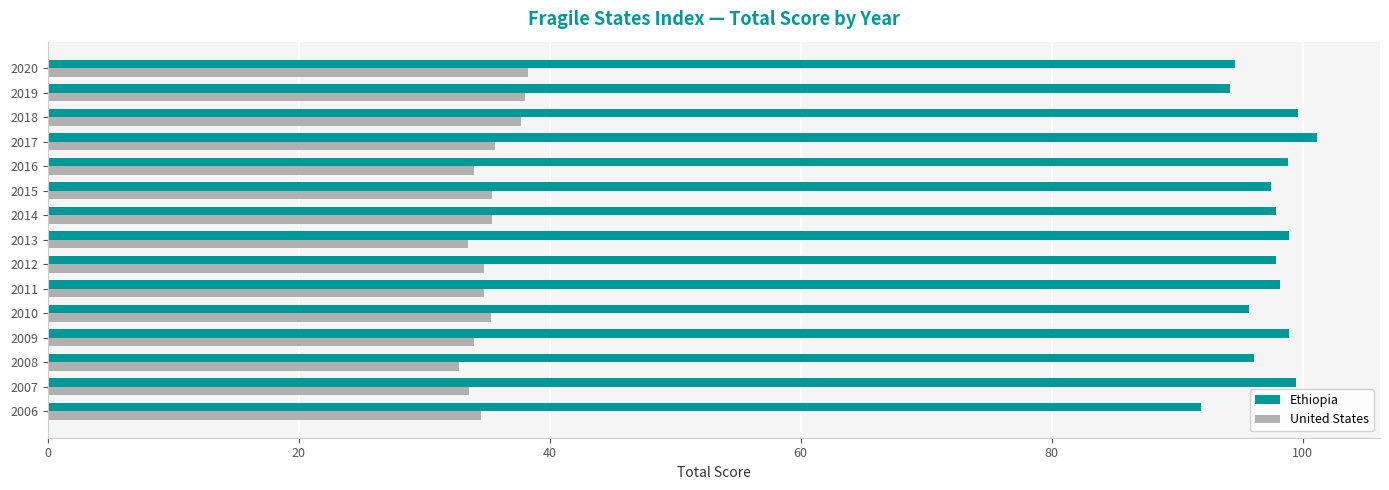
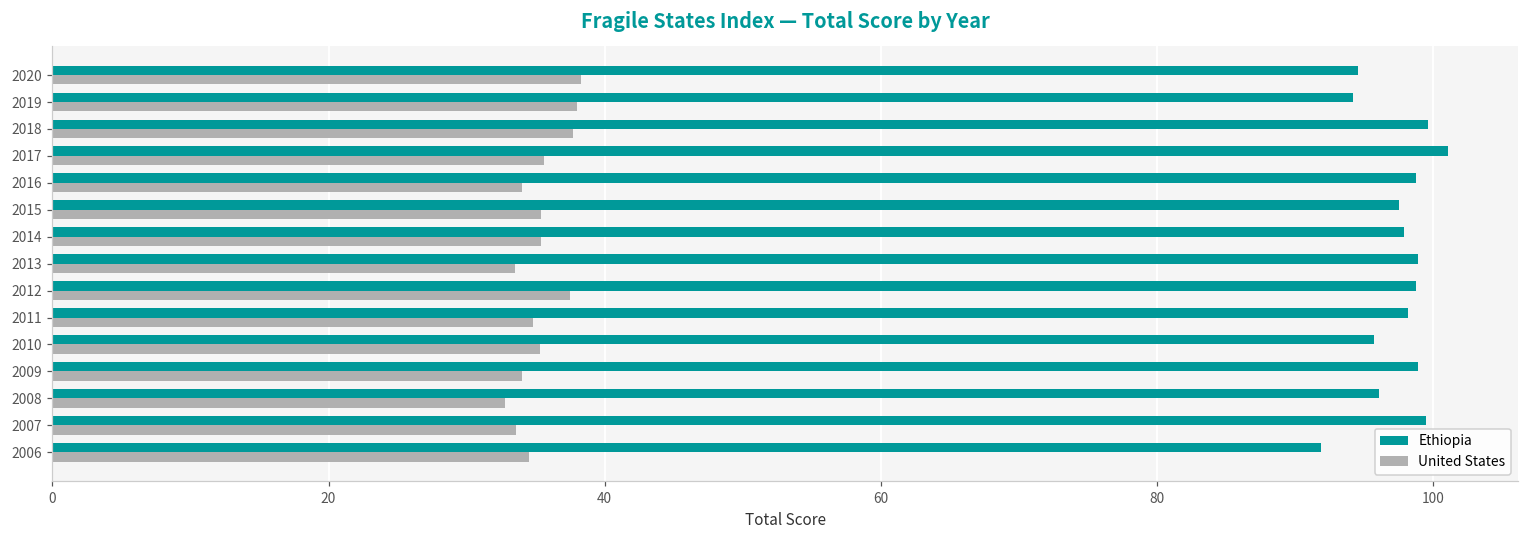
Ethiopia, 2012: 97.9 -> 98.8
United States, 2012: 34.8 -> 37.5
